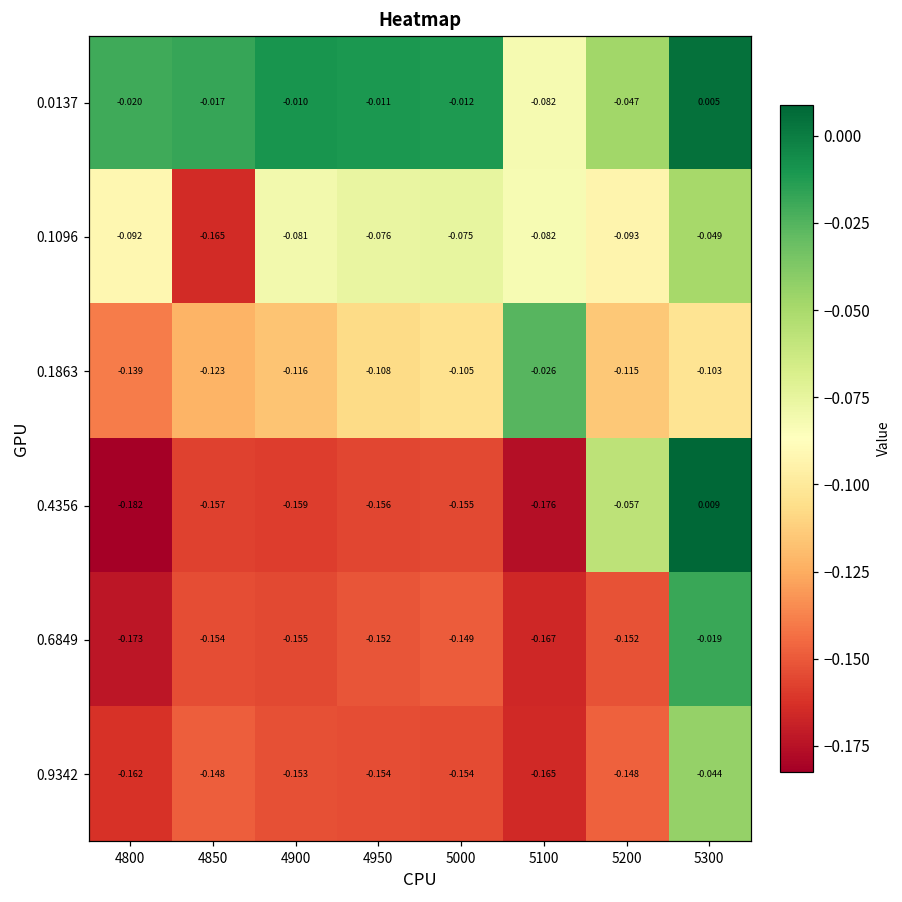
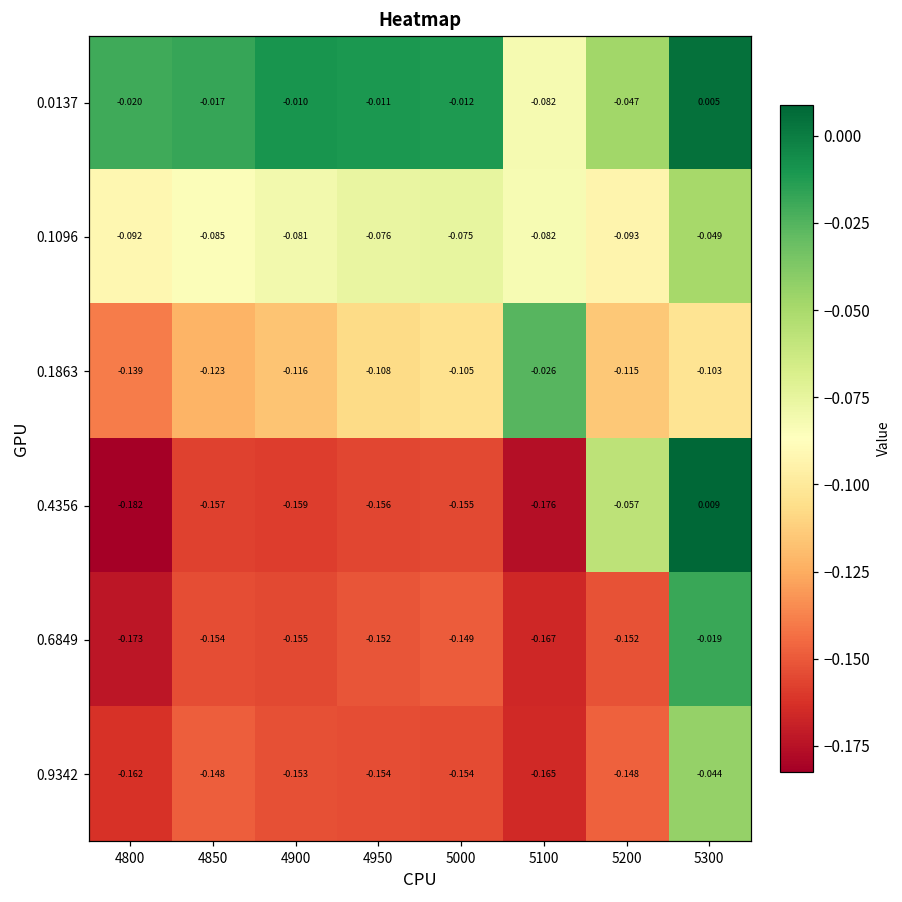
0.1096, 4850: -0.165 -> -0.085
